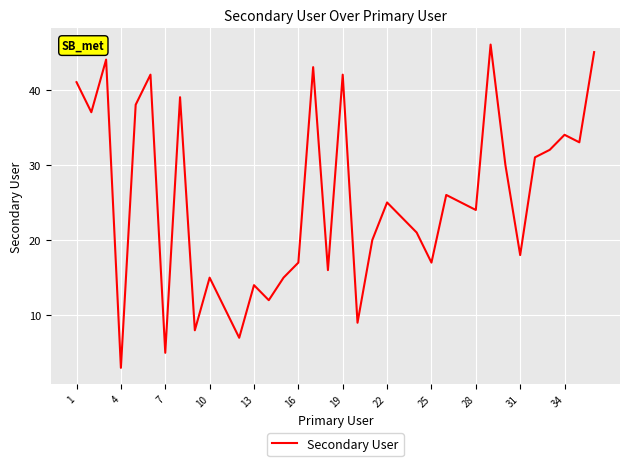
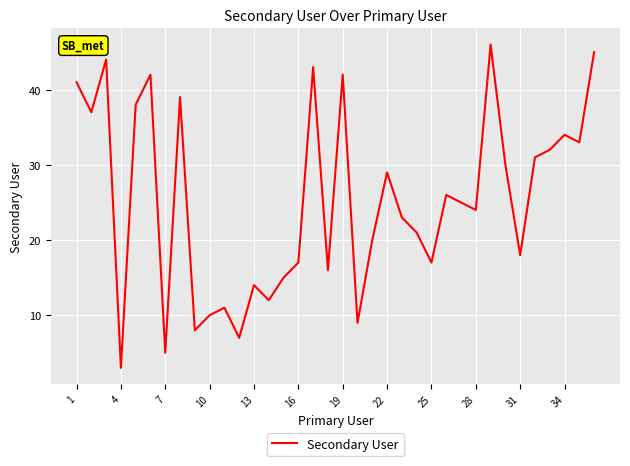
10: 15 -> 10
22: 25 -> 29
